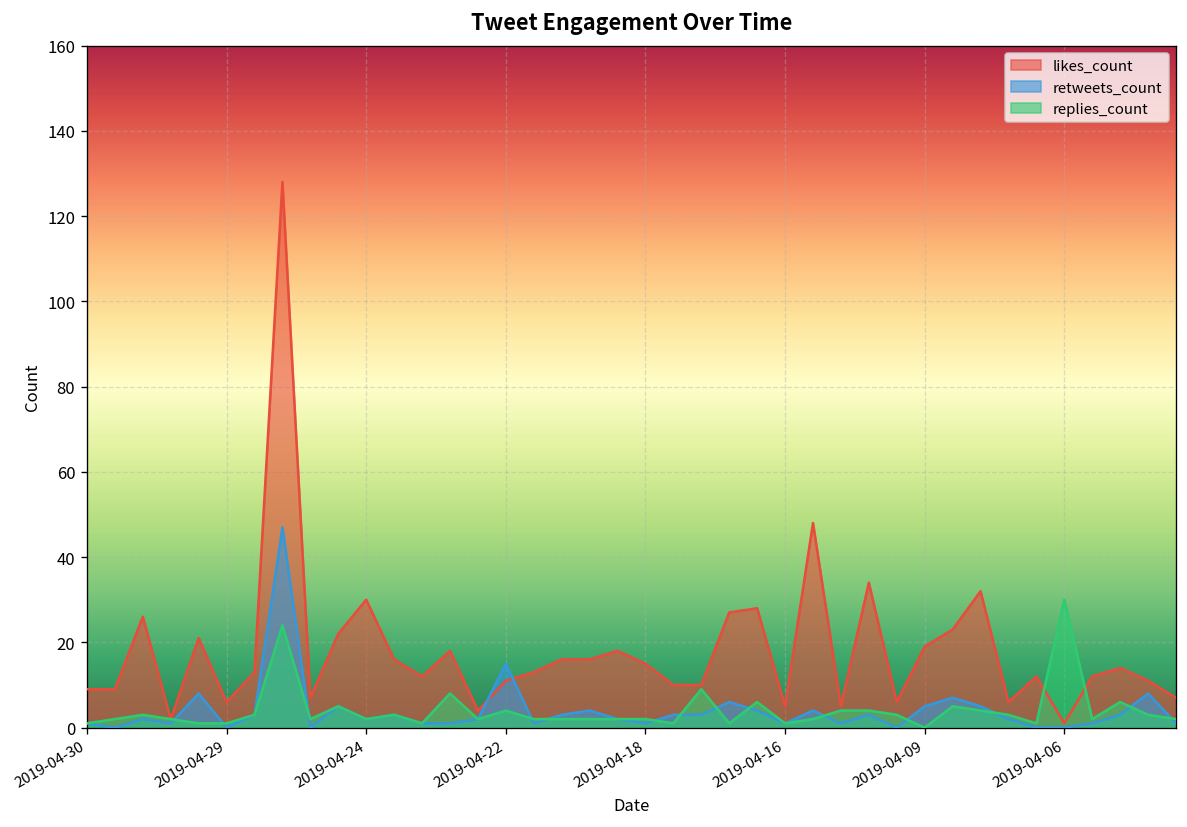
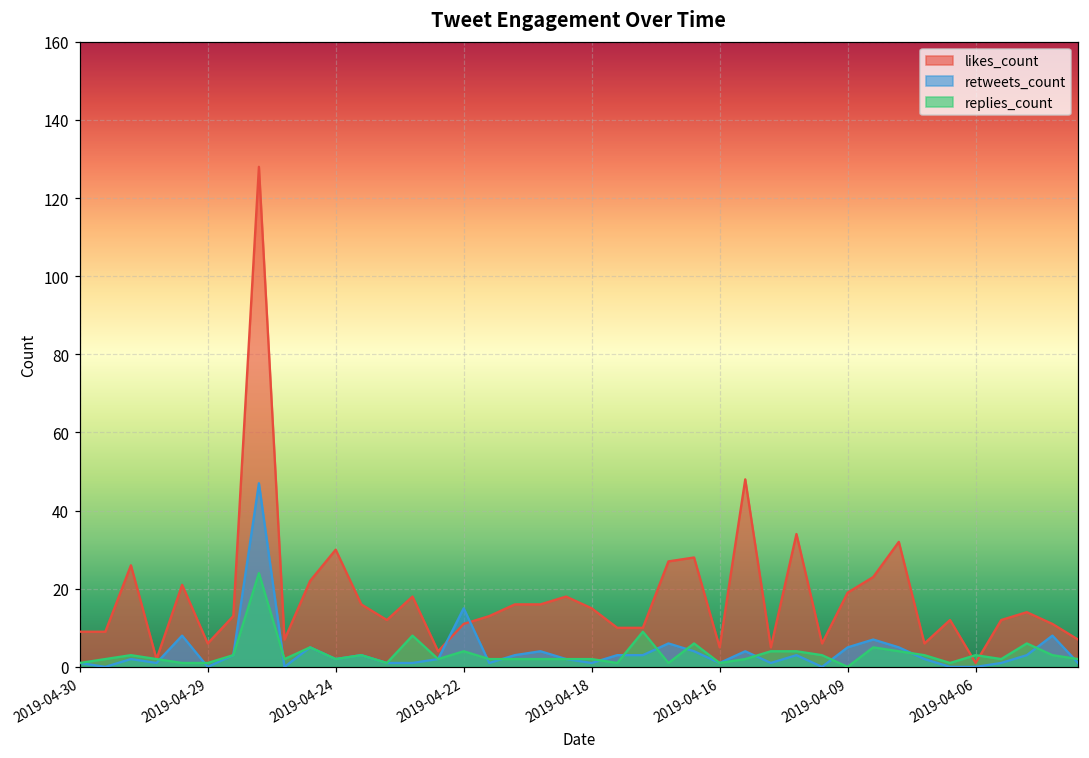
replies_count, 2019-04-06: 30 -> 3
